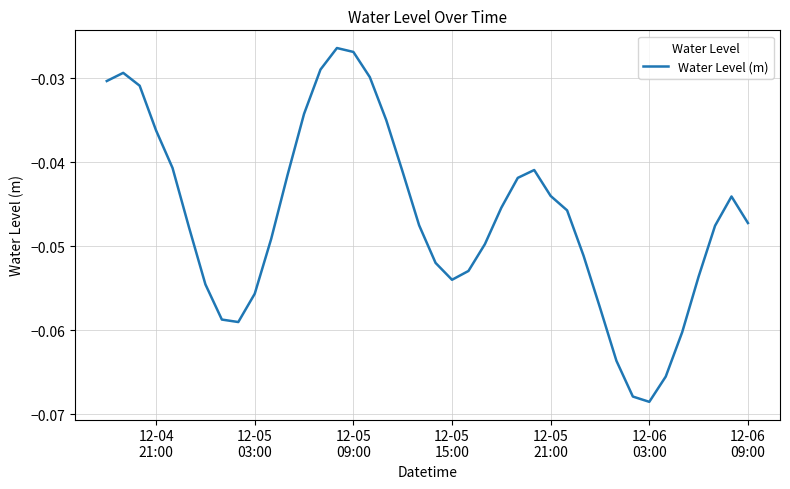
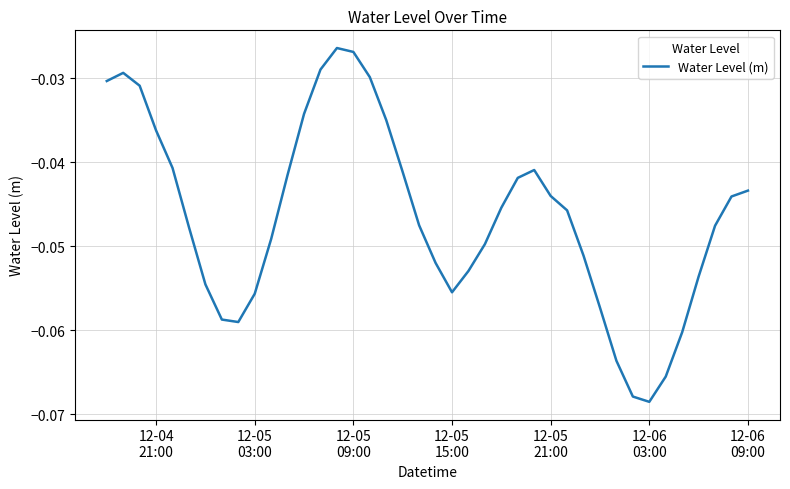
12-05 15:00: -0.054 -> -0.055
12-06 09:00: -0.047 -> -0.043
